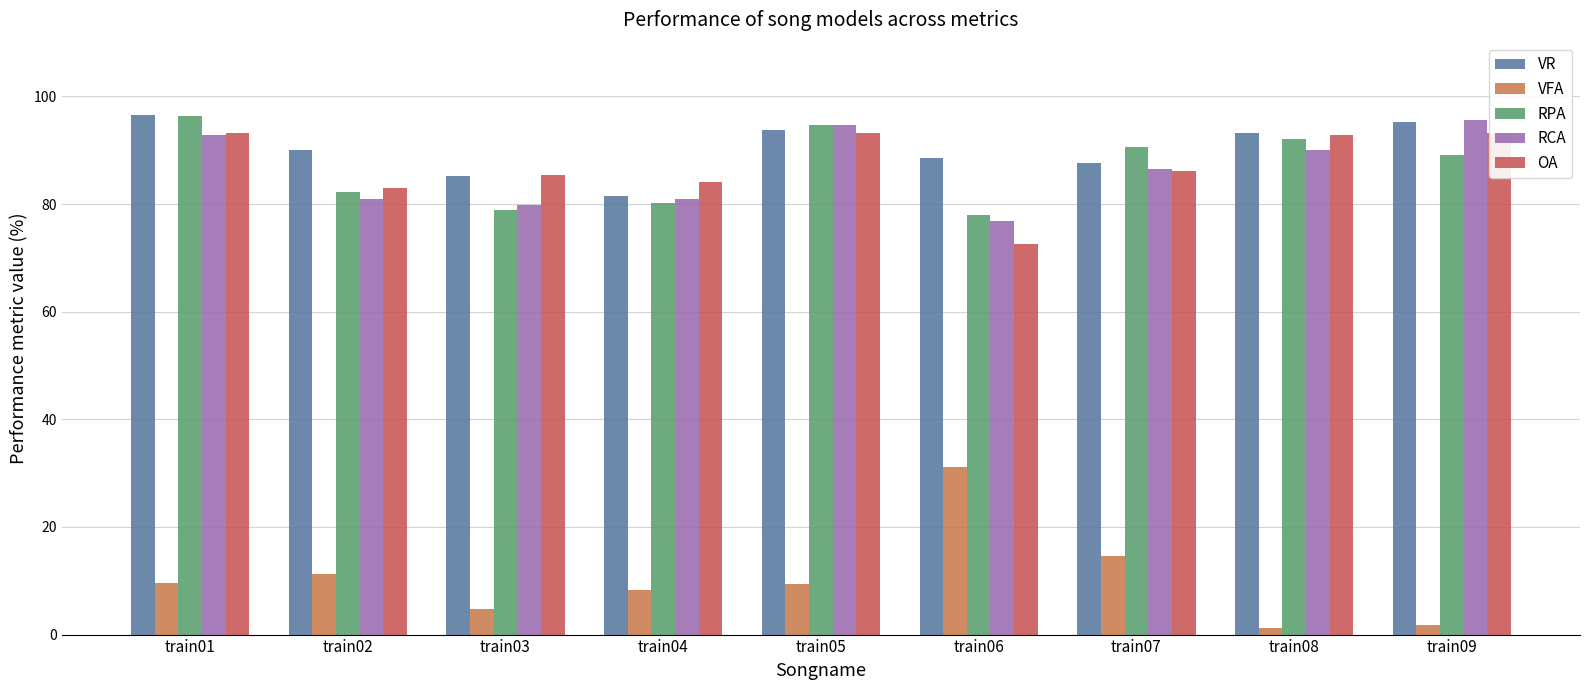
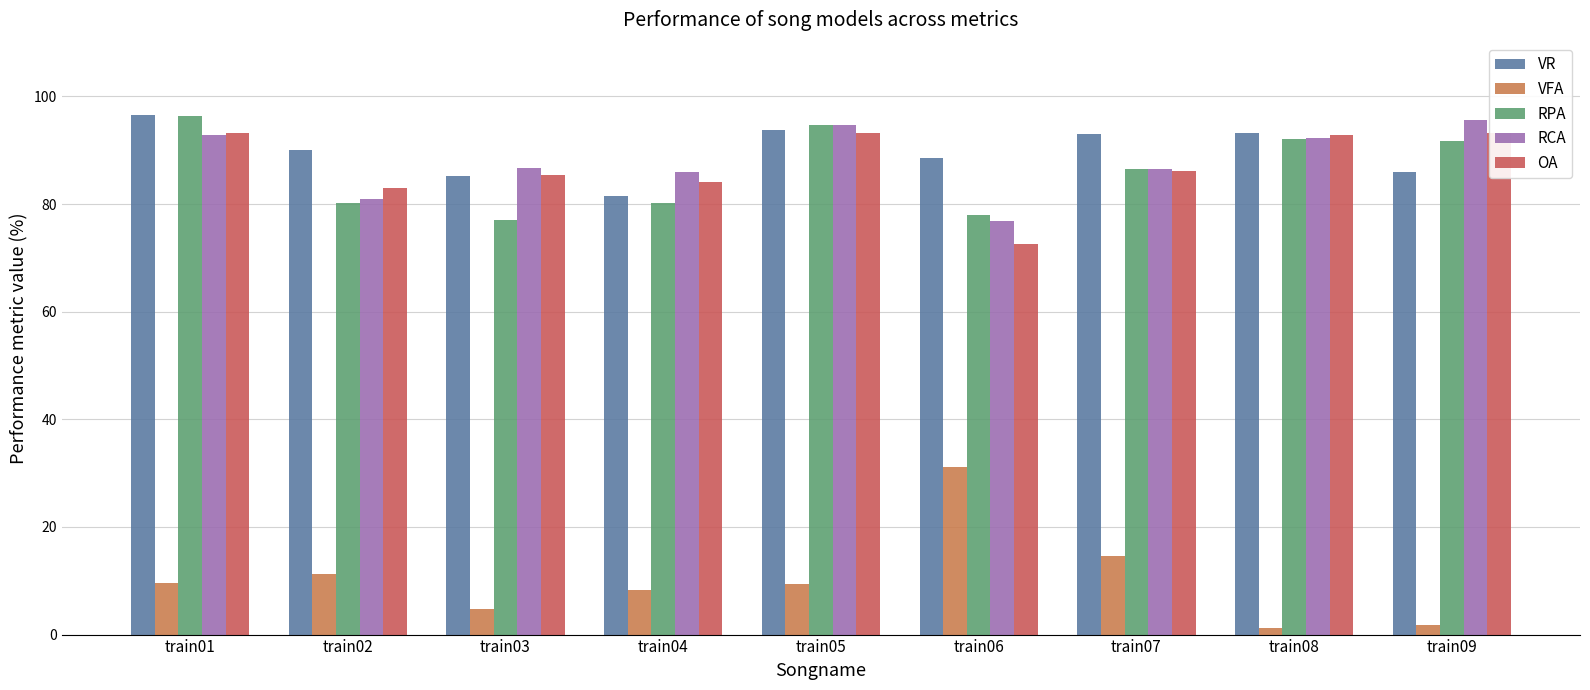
RPA, train02: 82 -> 80
RPA, train03: 79 -> 77
RCA, train03: 80 -> 87
RCA, train04: 81 -> 86
VR, train07: 88 -> 93
RPA, train07: 91 -> 86
RCA, train08: 90 -> 92
VR, train09: 95 -> 86
RPA, train09: 89 -> 92
